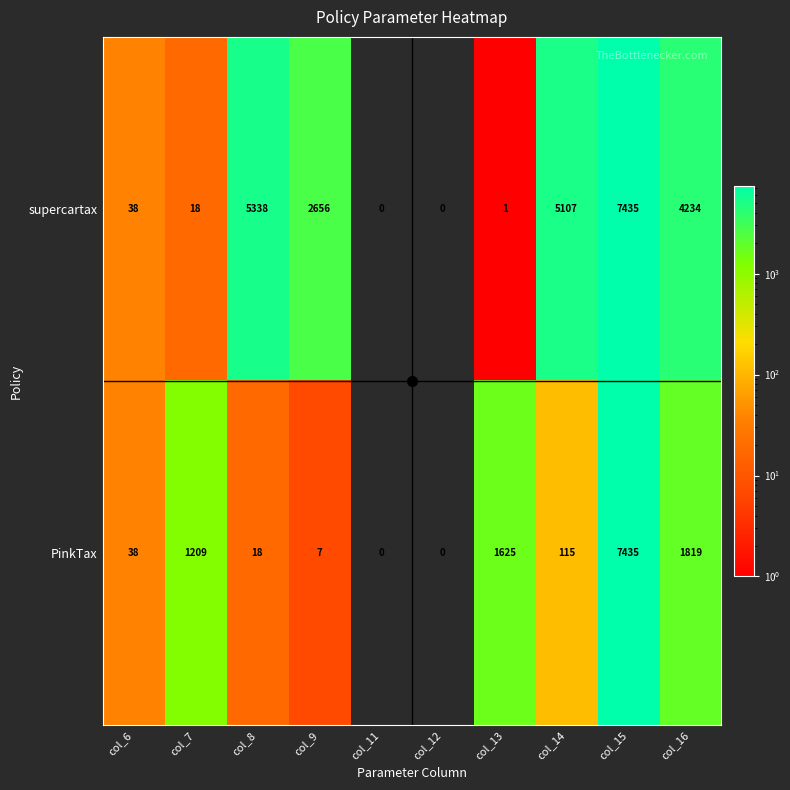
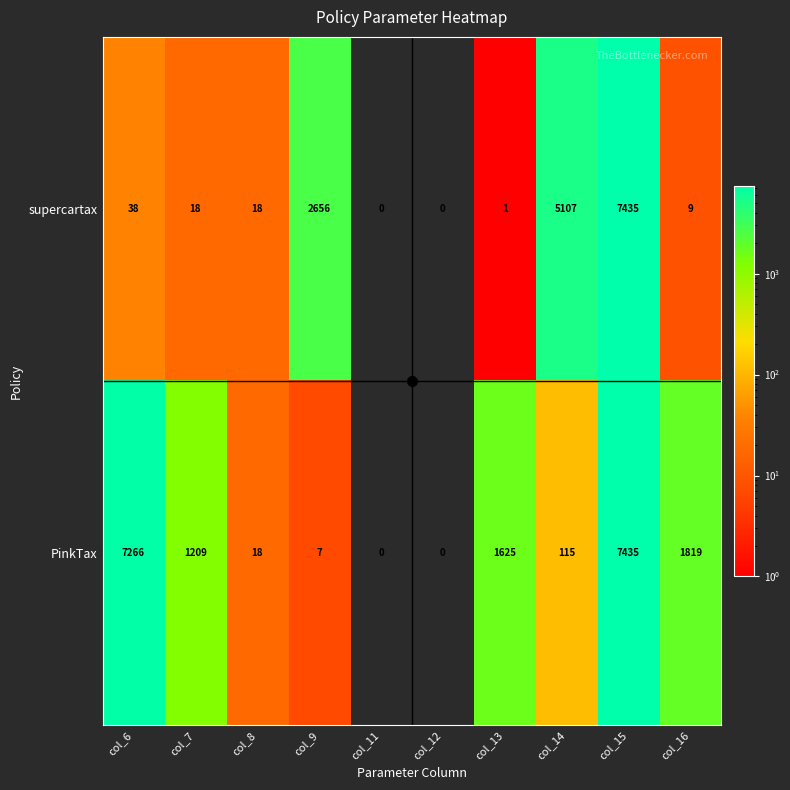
supercartax, col_8: 5338 -> 18
supercartax, col_16: 4234 -> 9
PinkTax, col_6: 38 -> 7266
